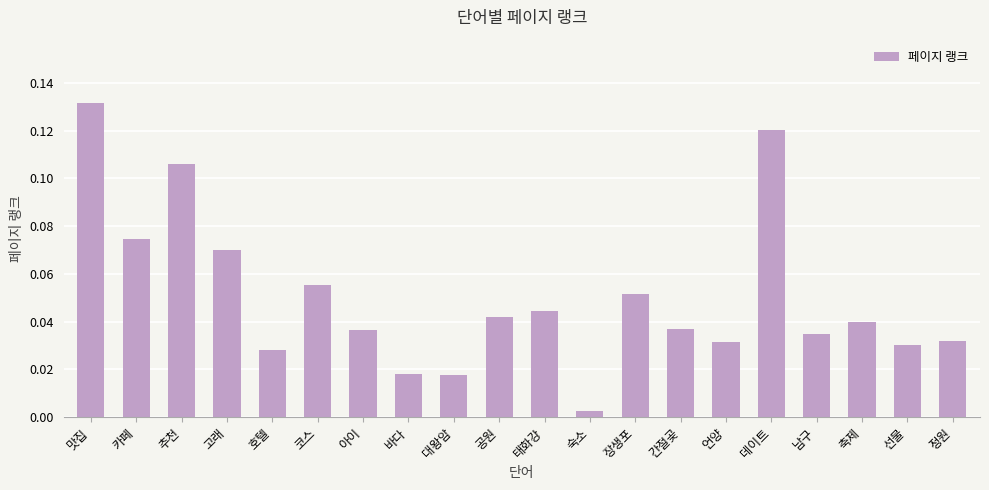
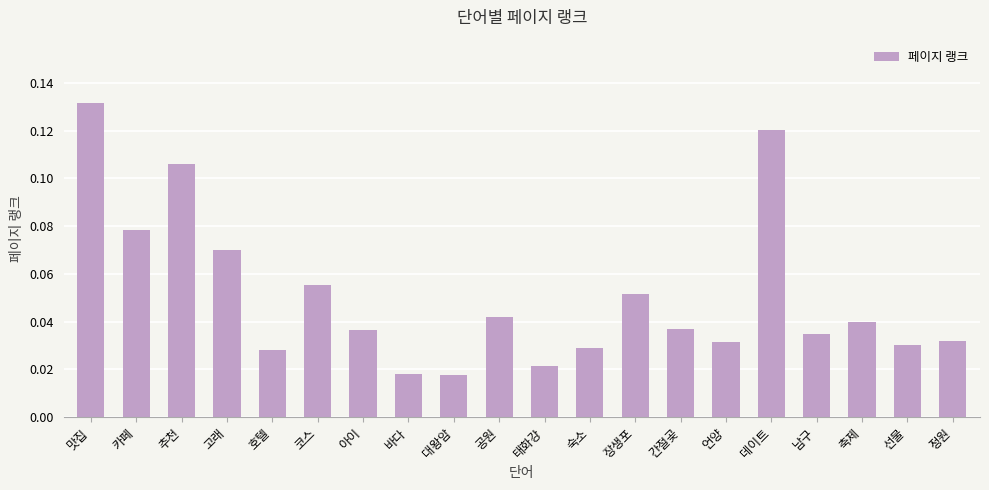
카페: 0.075 -> 0.078
태화강: 0.045 -> 0.022
숙소: 0.003 -> 0.029
